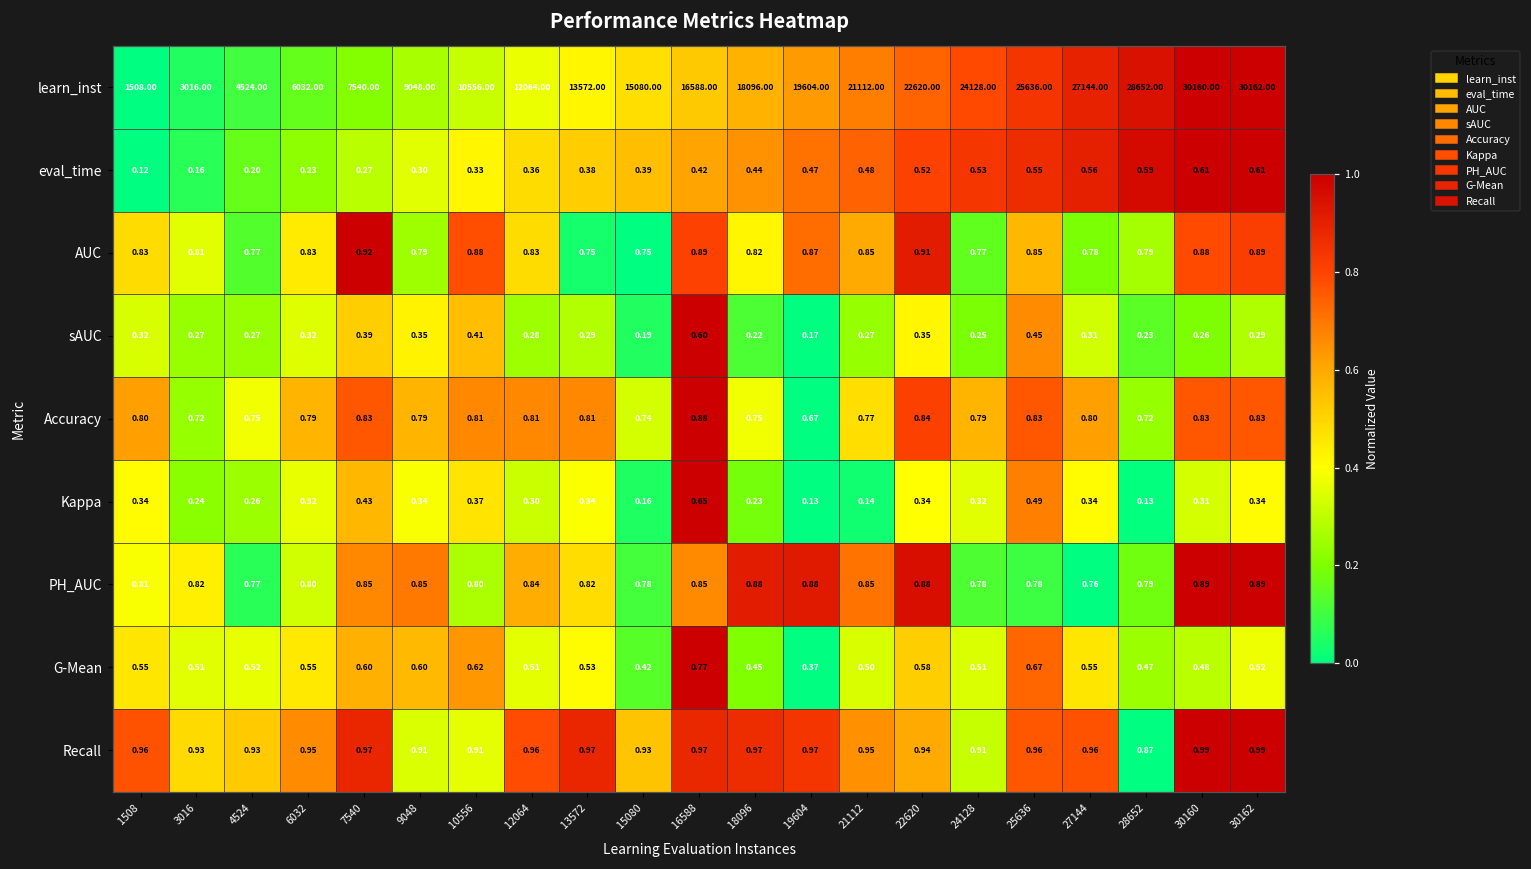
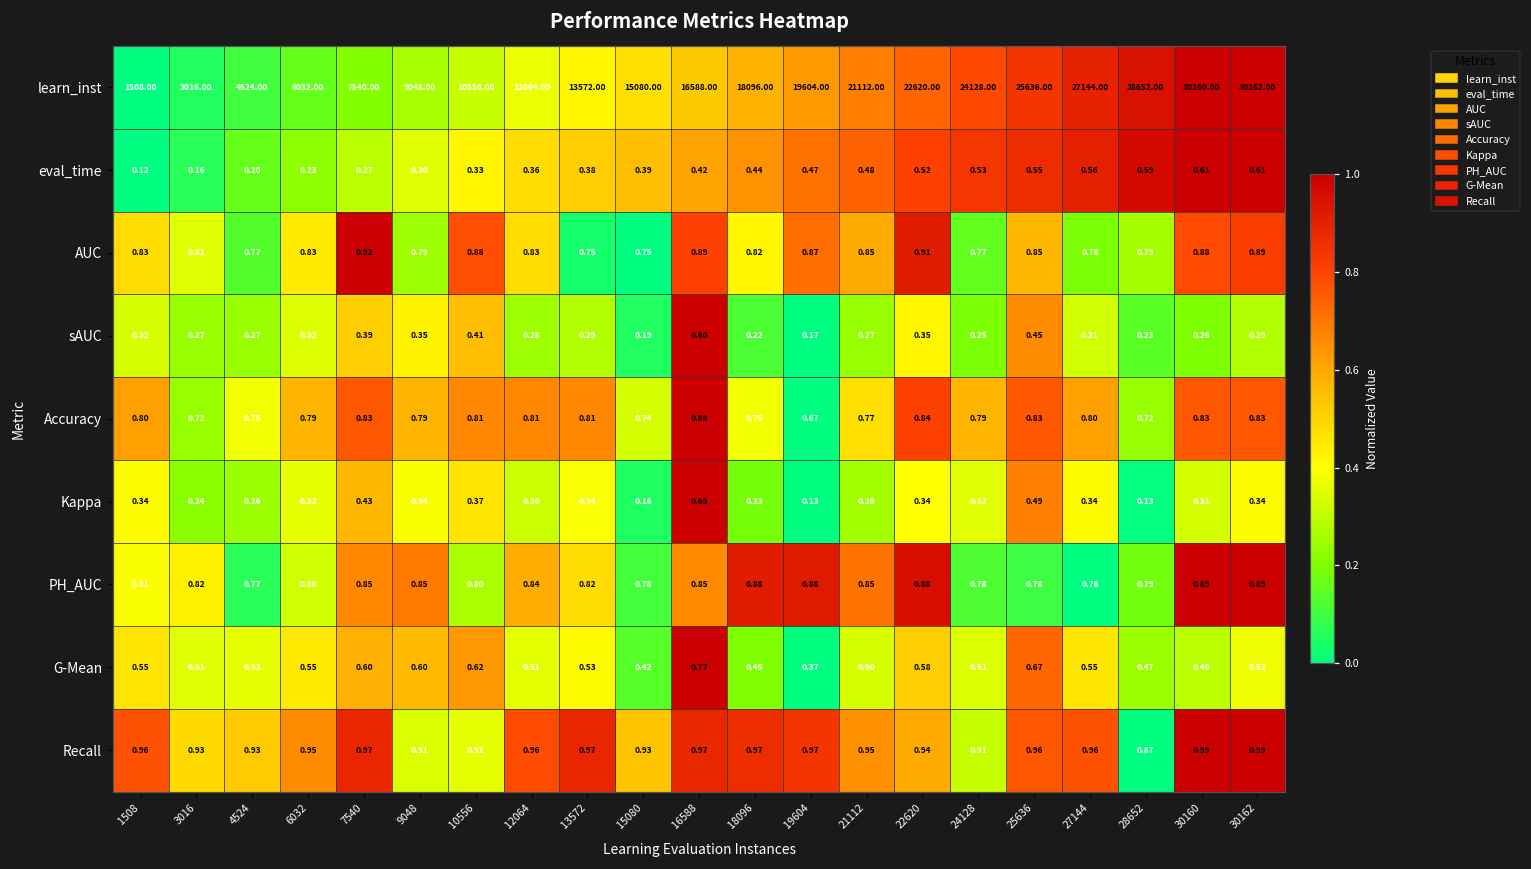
Kappa, 21112: 0.14 -> 0.26
